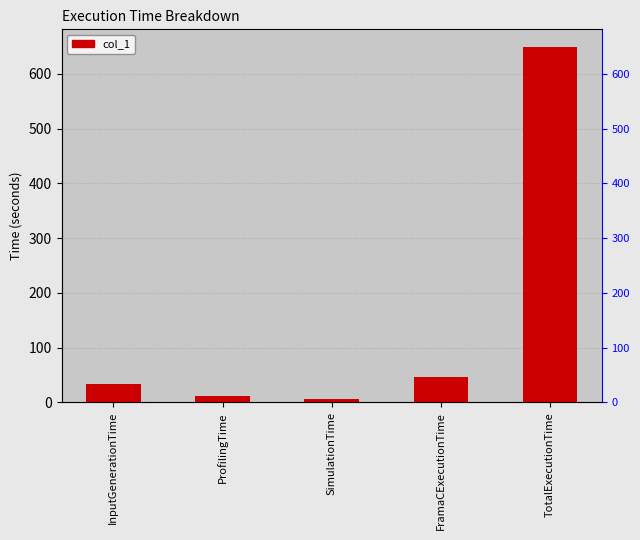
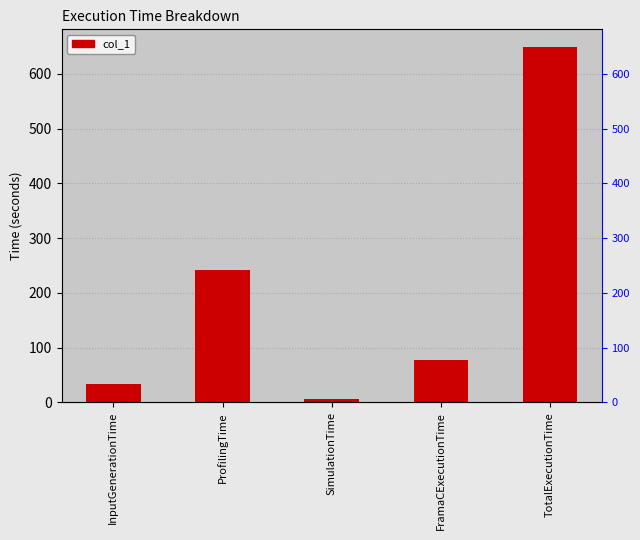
ProfilingTime: 10 -> 240
FramaCExecutionTime: 50 -> 80
